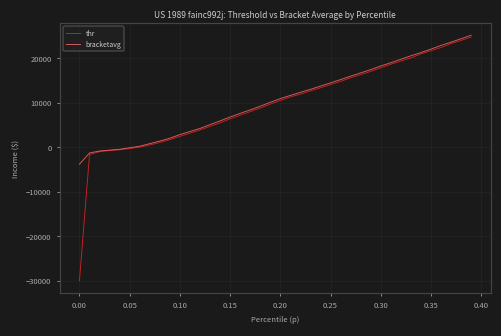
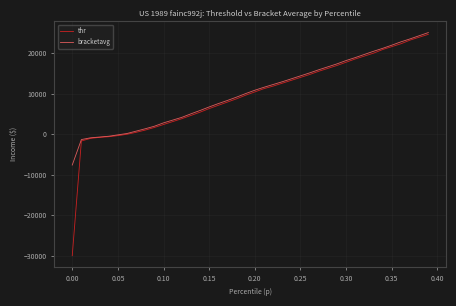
bracketavg, 0.00: -4000 -> -8000
